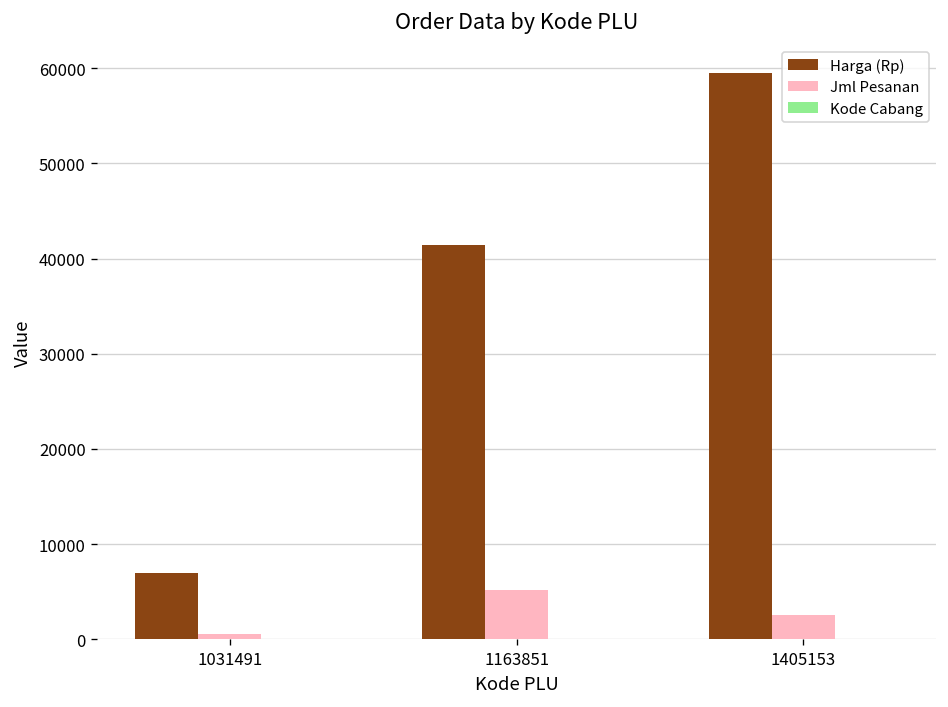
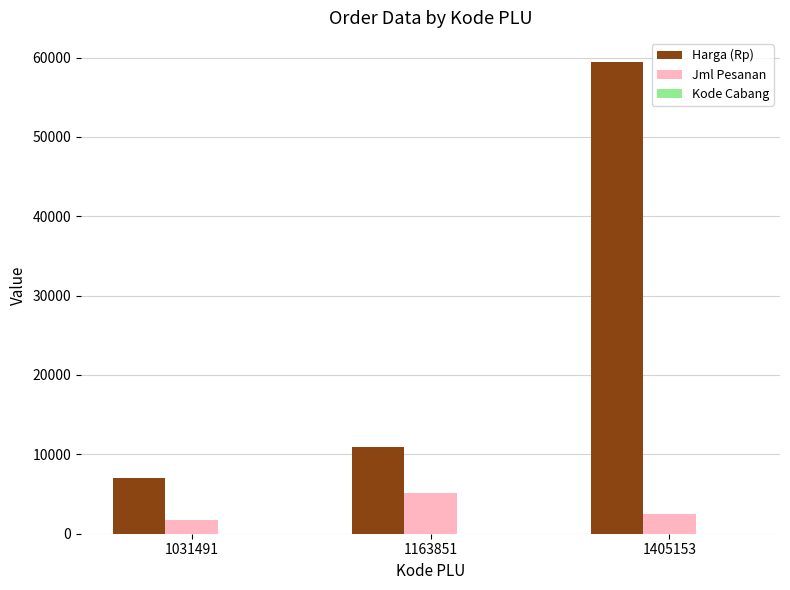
Jml Pesanan, 1031491: 1000 -> 2000
Harga (Rp), 1163851: 41000 -> 11000
